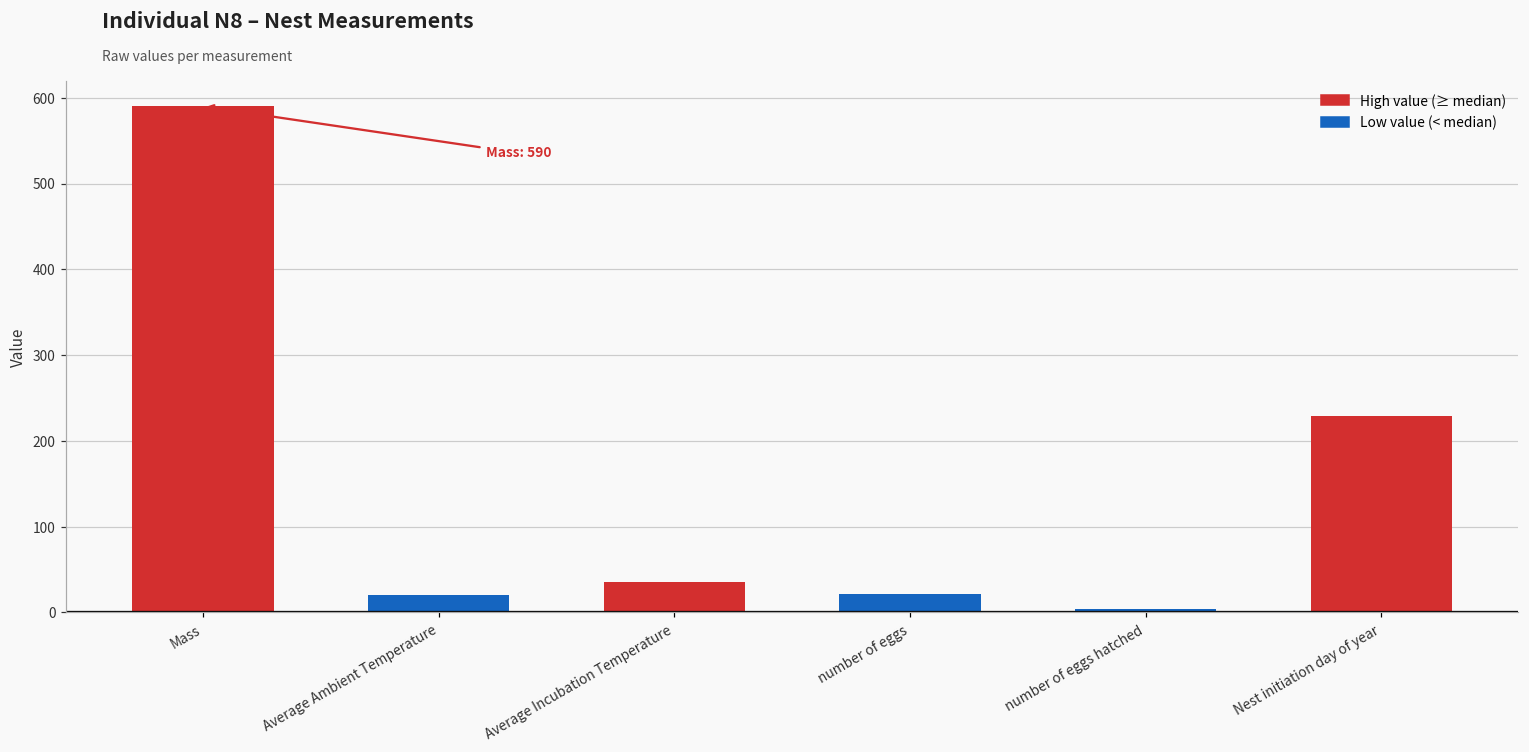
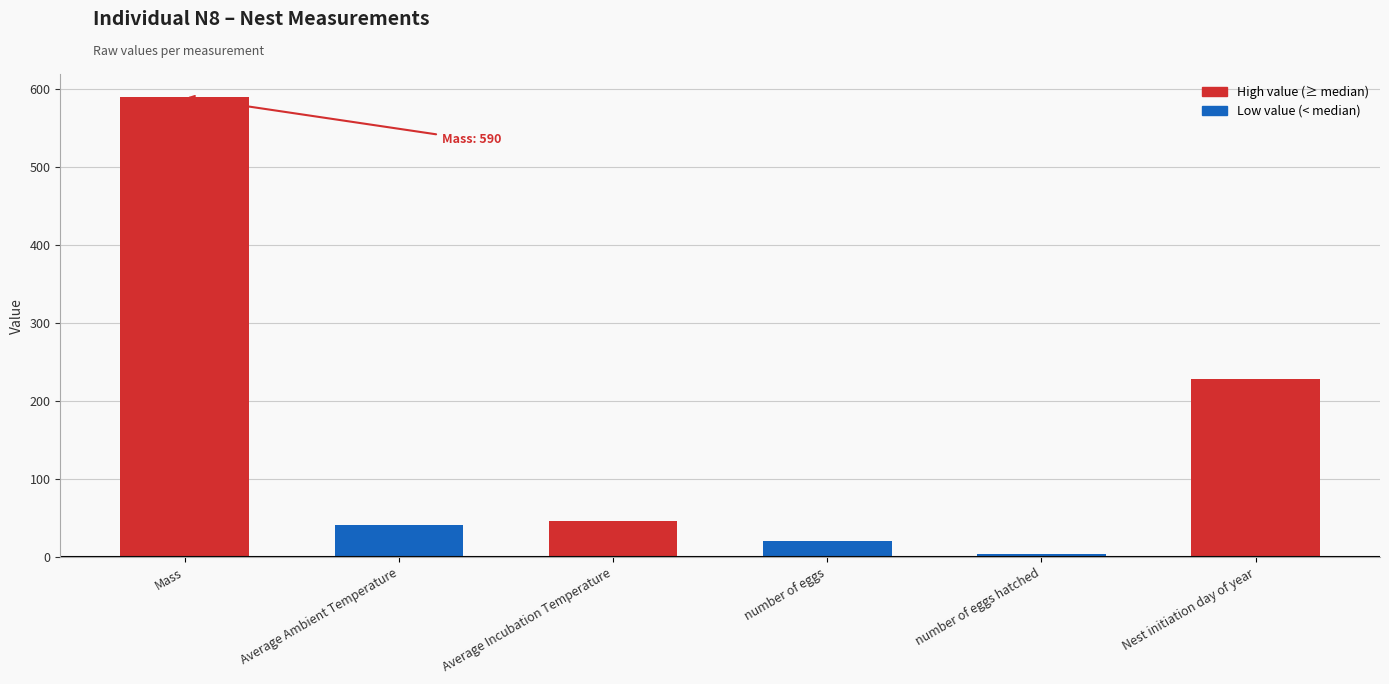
Low value (< median), Average Ambient Temperature: 20 -> 40
High value (≥ median), Average Incubation Temperature: 40 -> 50
